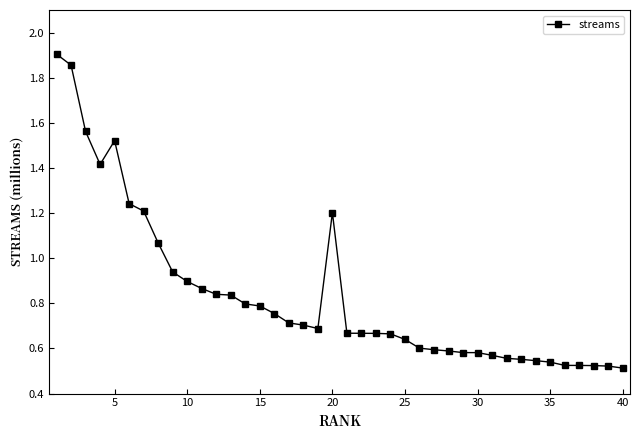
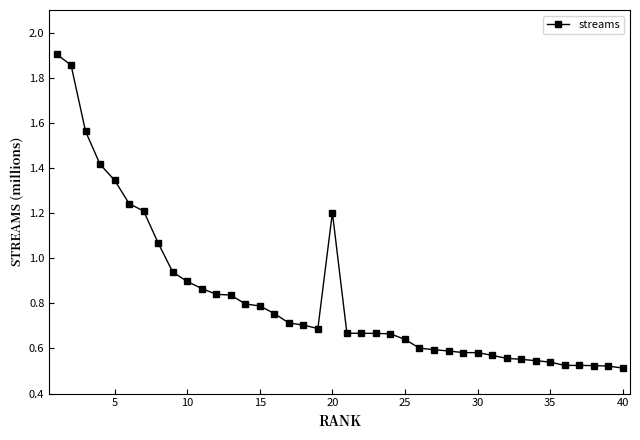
5: 1.52 -> 1.35
